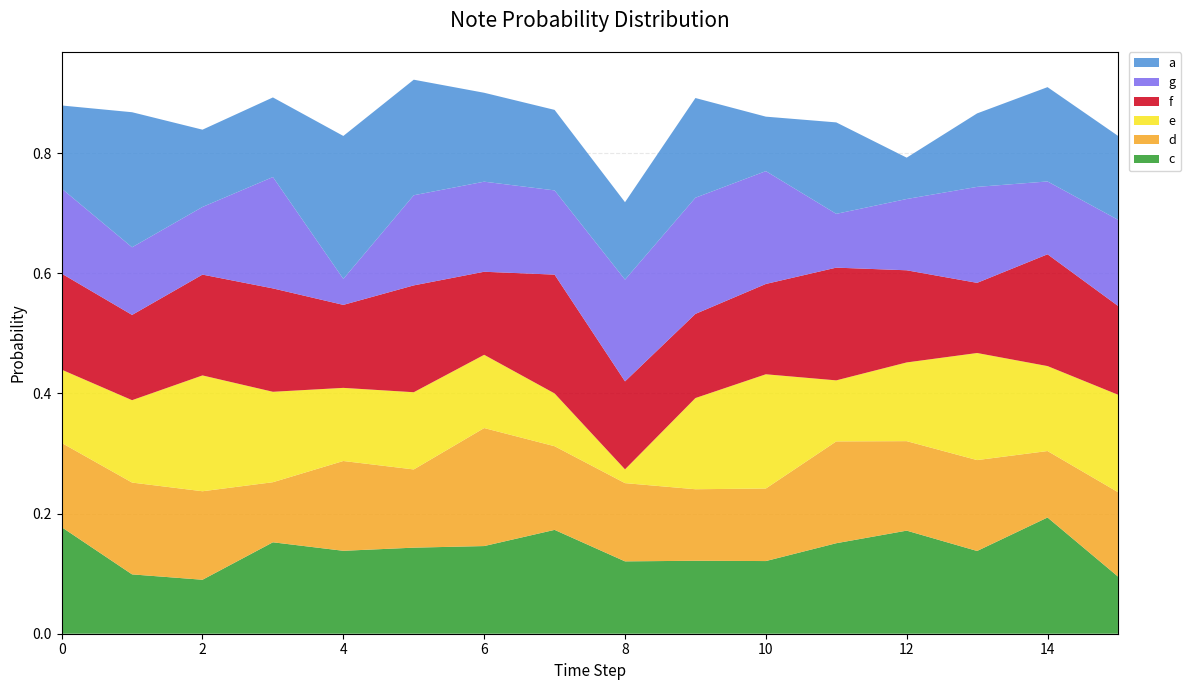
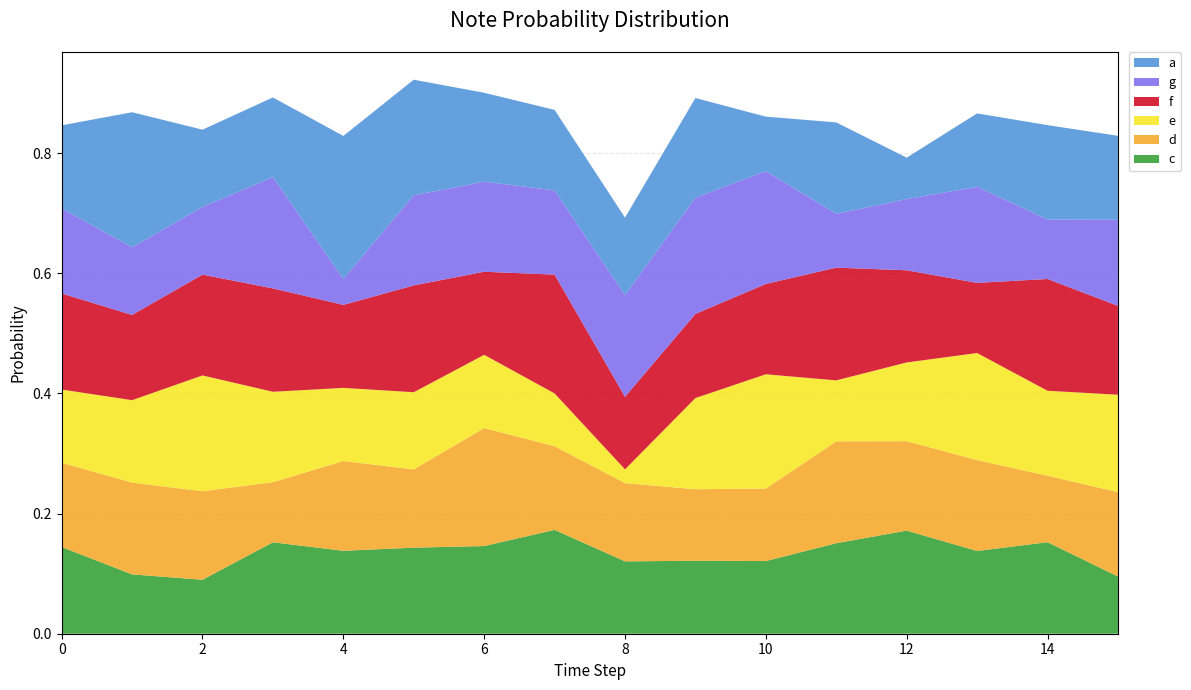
c, 0: 0.18 -> 0.14
f, 8: 0.15 -> 0.12
c, 14: 0.19 -> 0.15
g, 14: 0.12 -> 0.10
